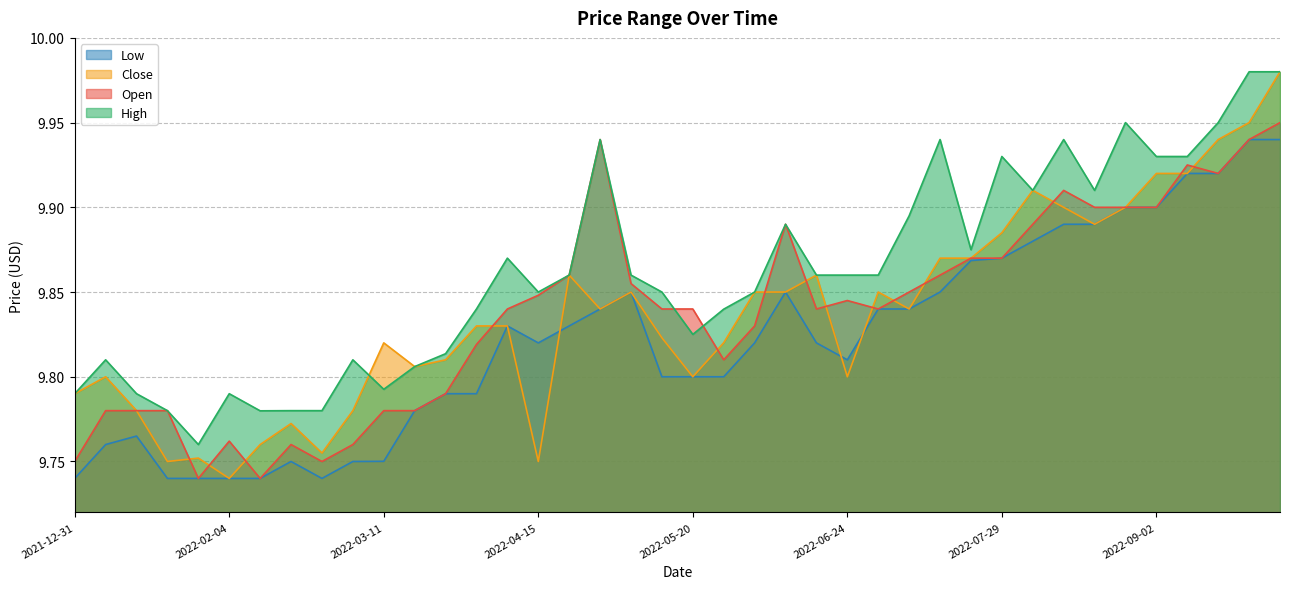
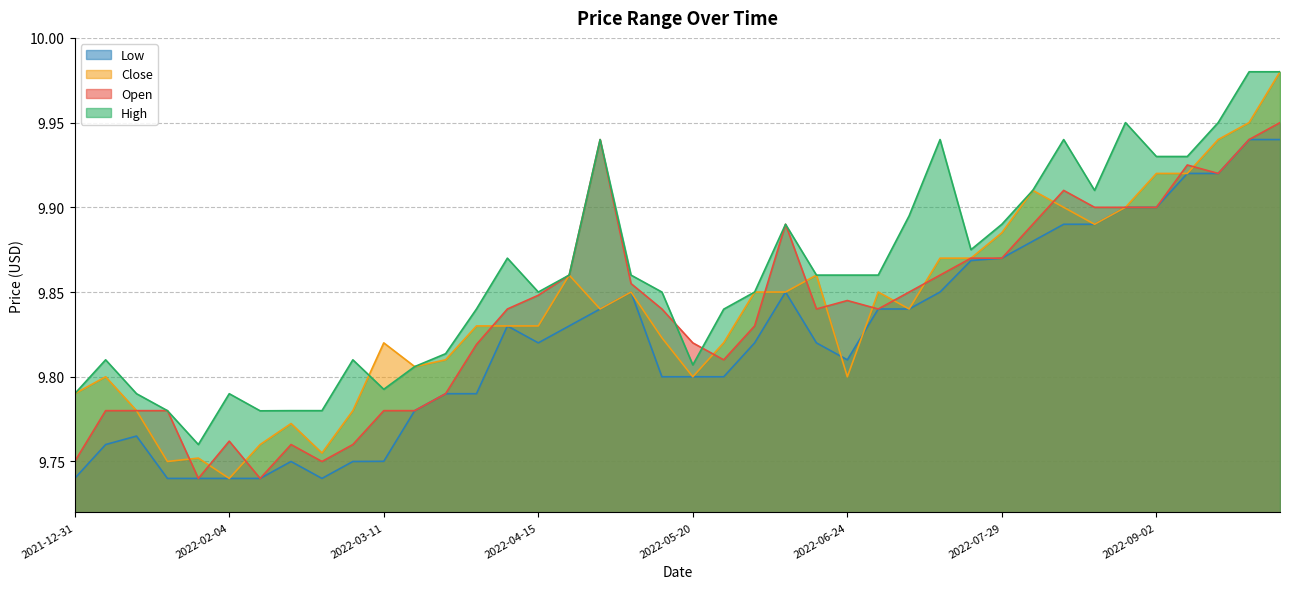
Close, 2022-04-15: 9.75 -> 9.83
Open, 2022-05-20: 9.84 -> 9.82
High, 2022-05-20: 9.825 -> 9.807
High, 2022-07-29: 9.93 -> 9.89
